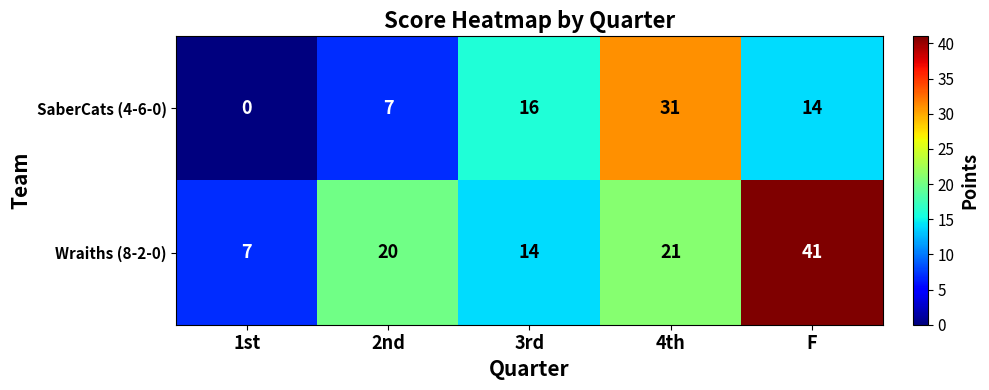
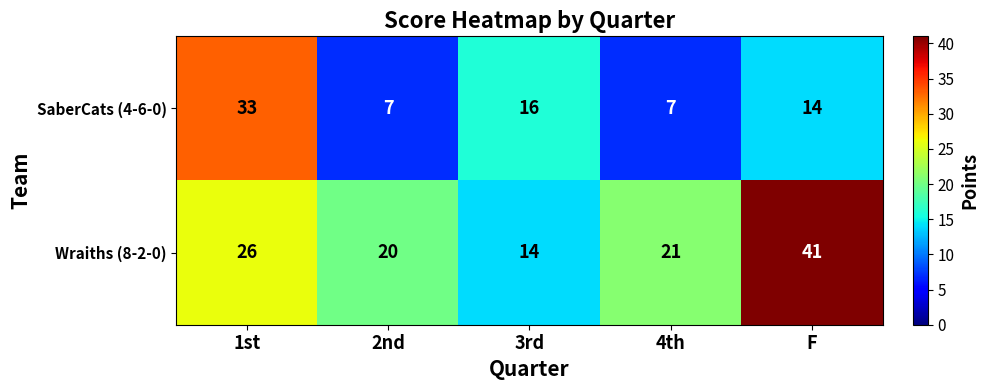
SaberCats (4-6-0), 1st: 0 -> 33
SaberCats (4-6-0), 4th: 31 -> 7
Wraiths (8-2-0), 1st: 7 -> 26
